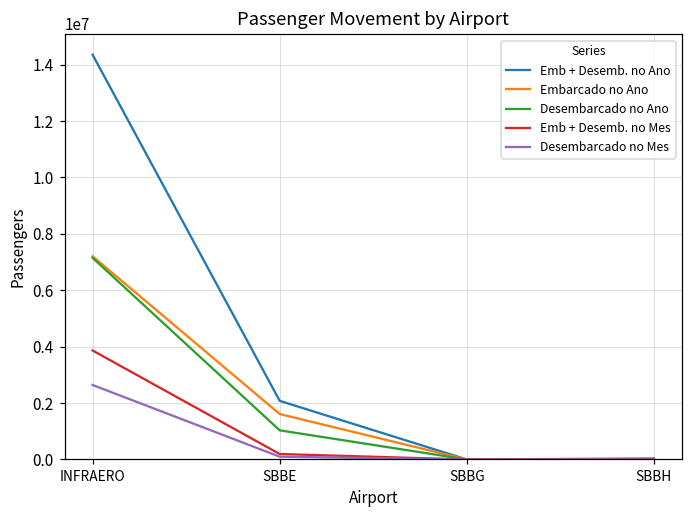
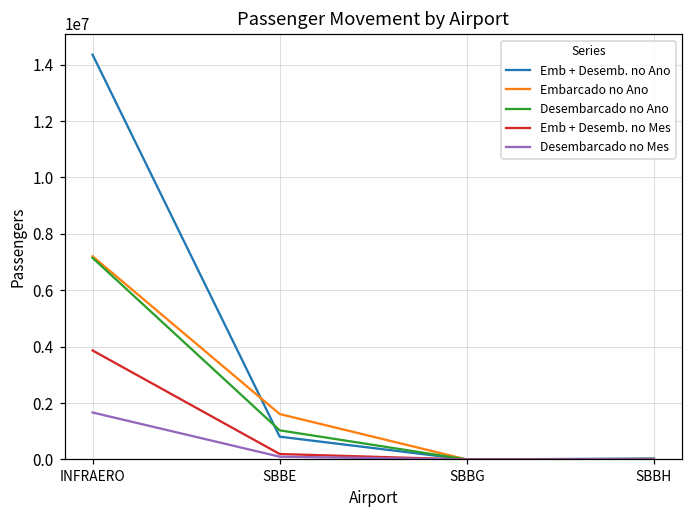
Desembarcado no Mes, INFRAERO: 2600000 -> 1700000
Emb + Desemb. no Ano, SBBE: 2100000 -> 800000
